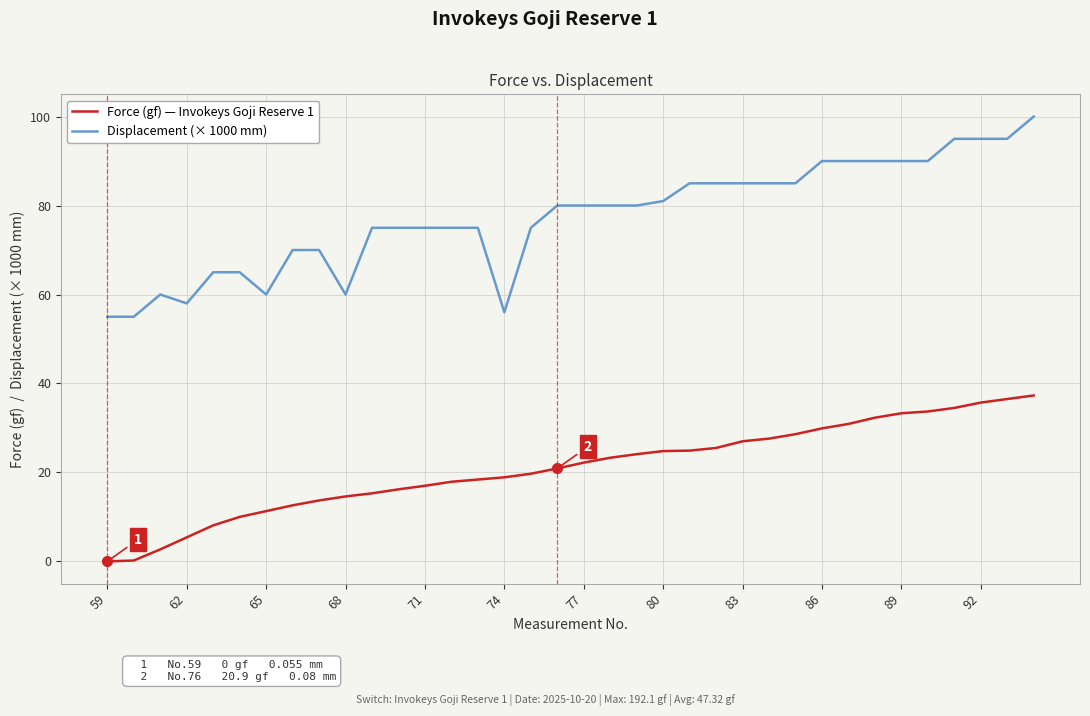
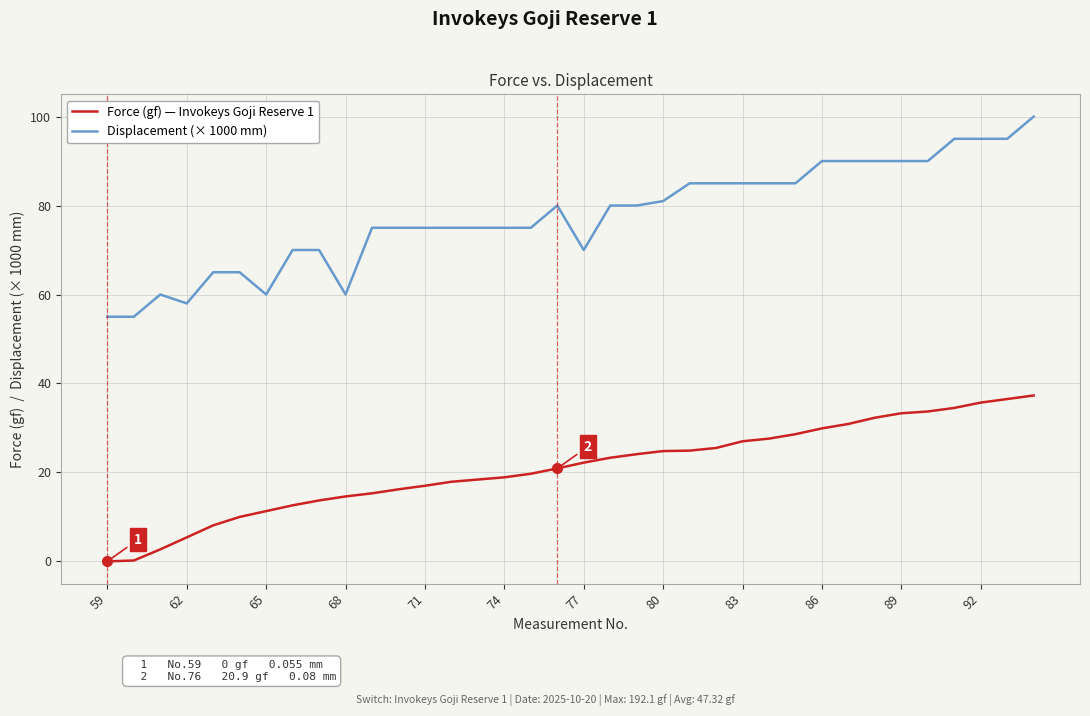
Displacement (× 1000 mm), 74: 56 -> 75
Displacement (× 1000 mm), 77: 80 -> 70
